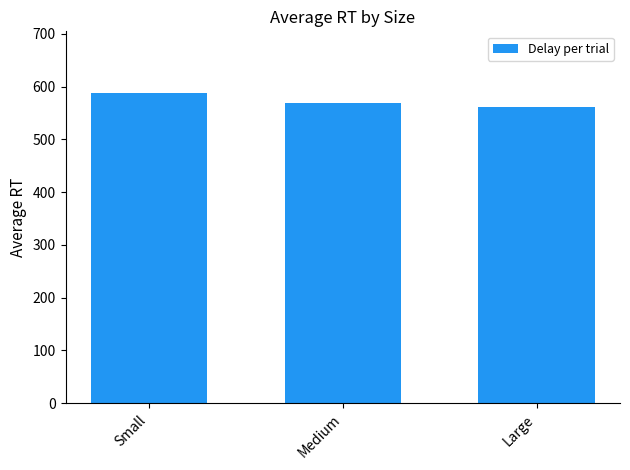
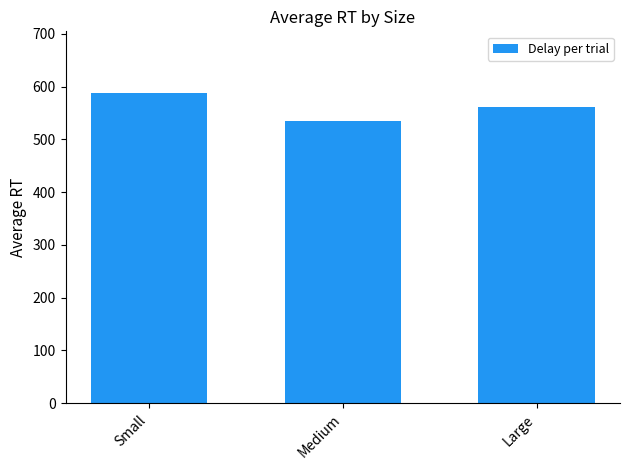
Medium: 570 -> 540
